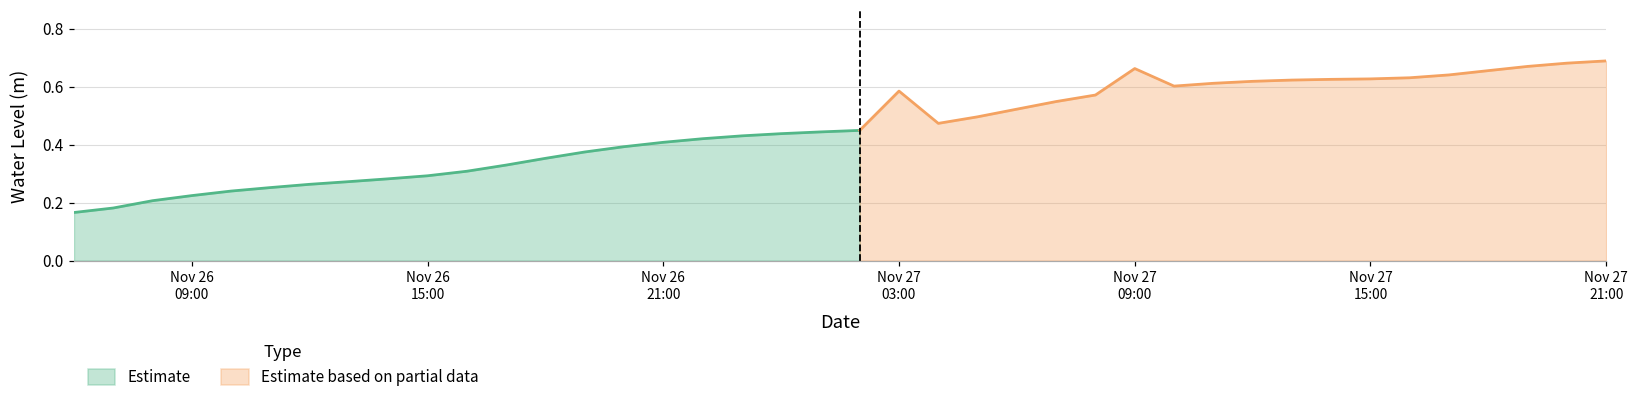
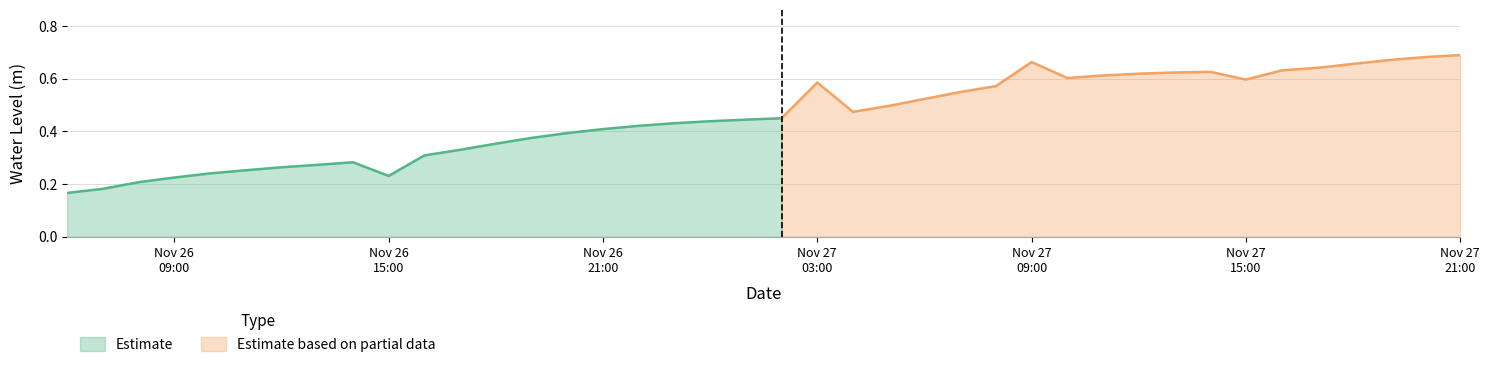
Estimate, Nov 26 15:00: 0.29 -> 0.23
Estimate based on partial data, Nov 27 15:00: 0.63 -> 0.60
